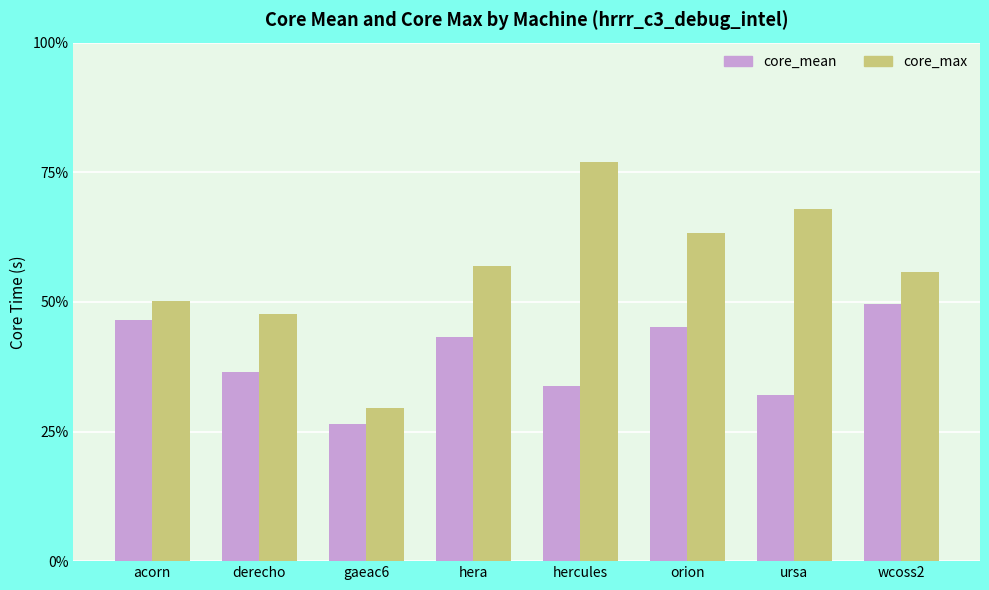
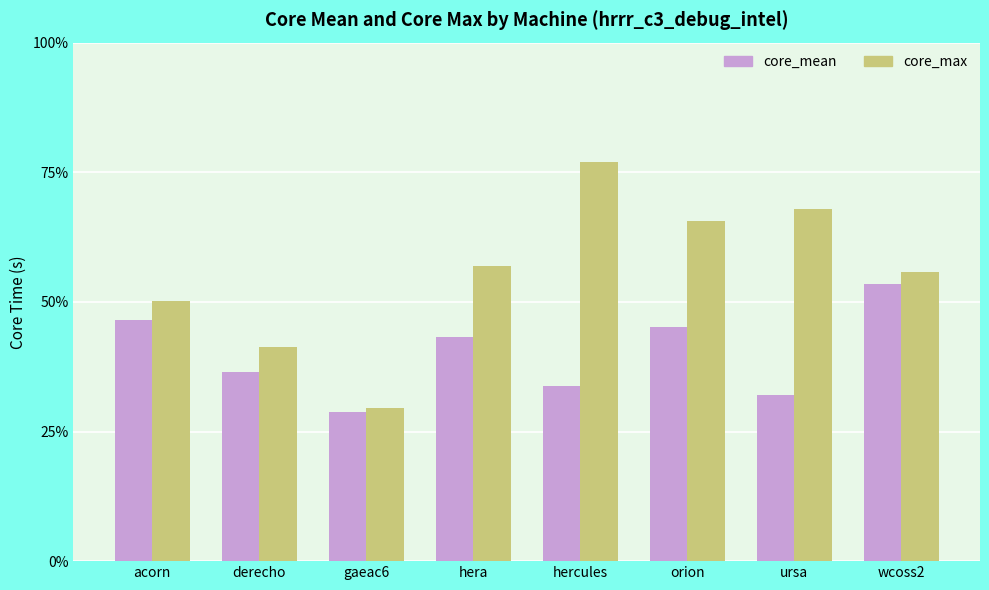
core_max, derecho: 48% -> 41%
core_mean, gaeac6: 26% -> 29%
core_max, orion: 63% -> 66%
core_mean, wcoss2: 50% -> 53%
